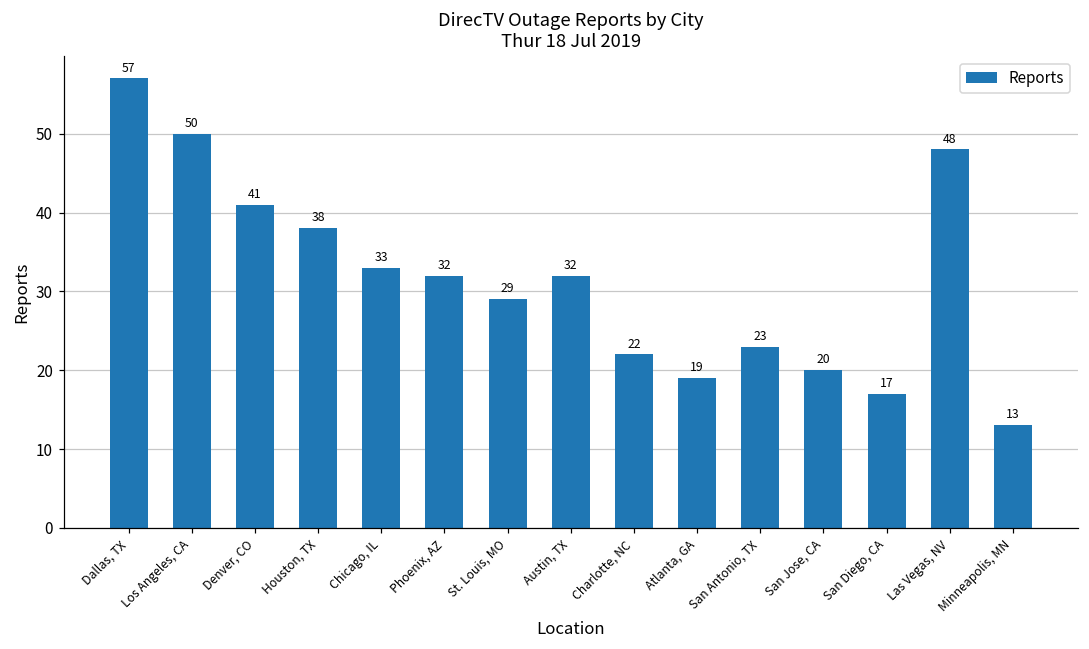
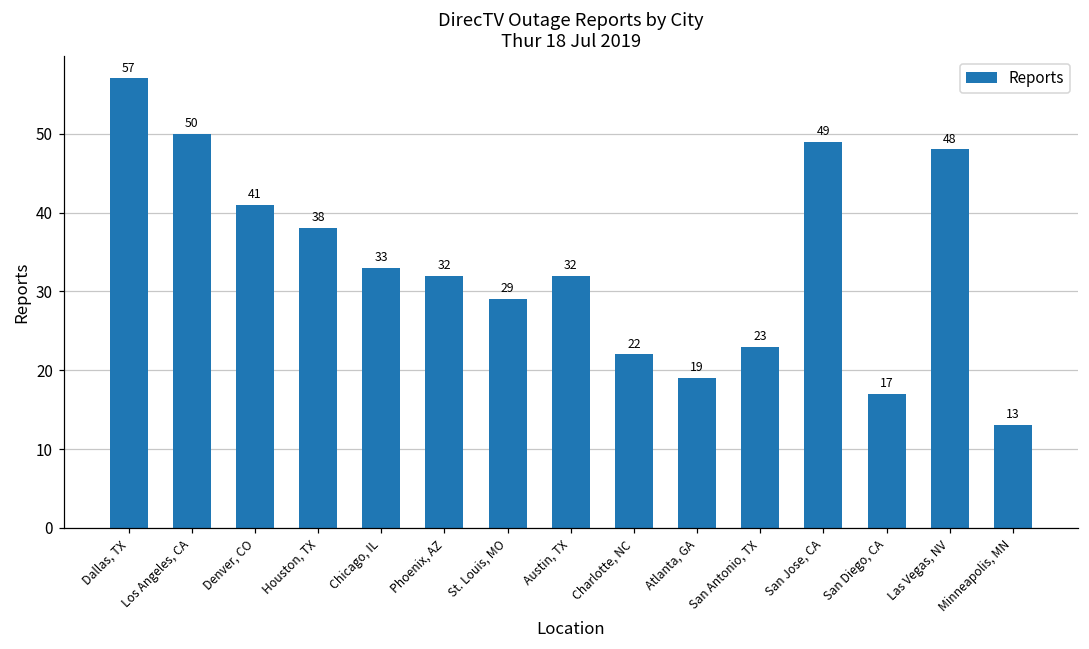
San Jose, CA: 20 -> 49
